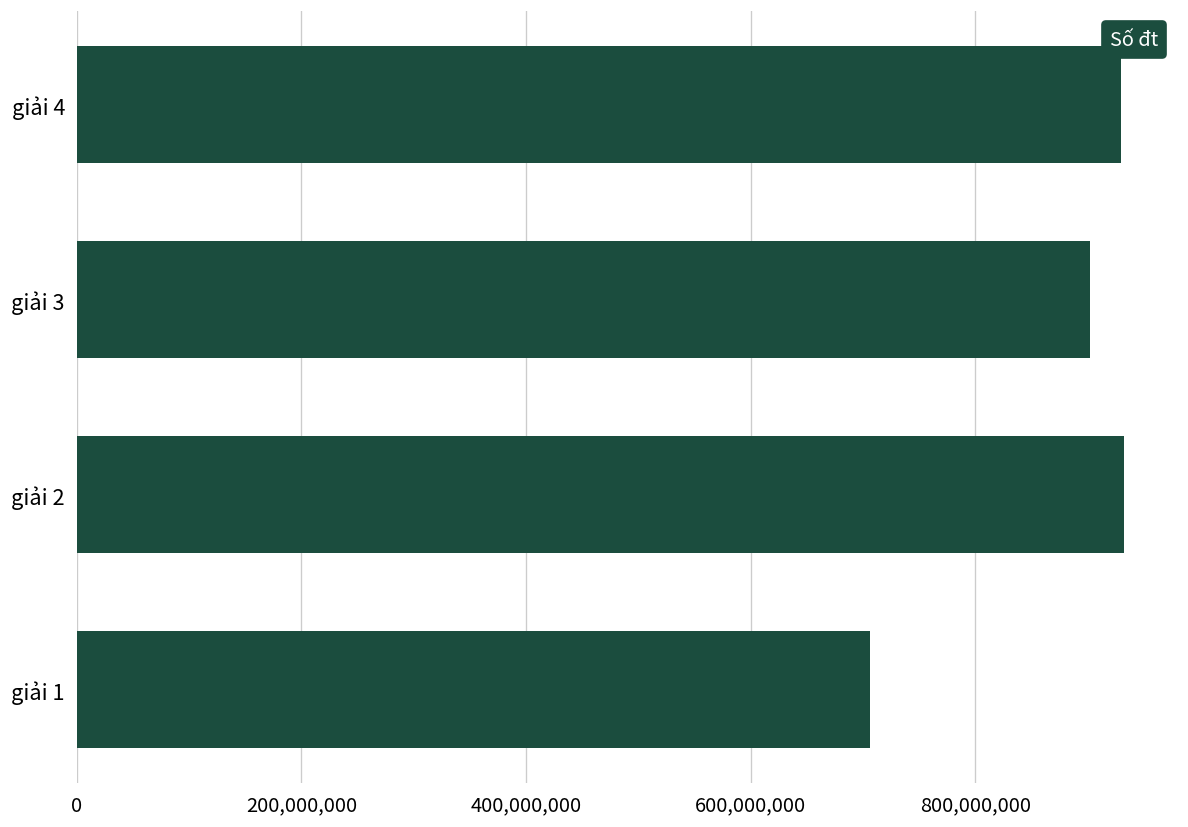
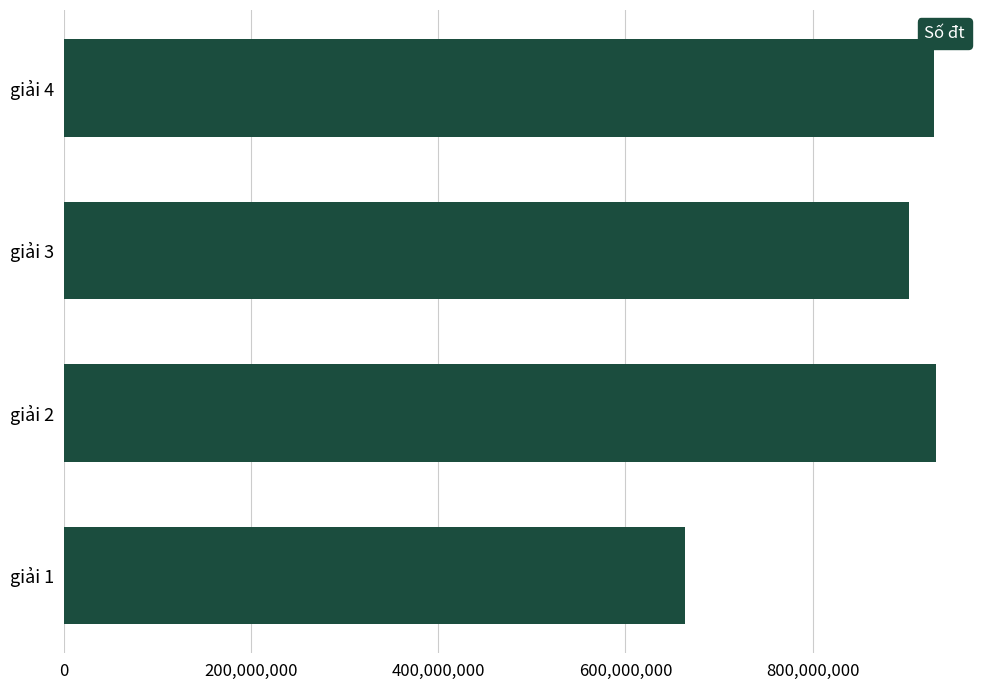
giải 1: 710,000,000 -> 660,000,000
